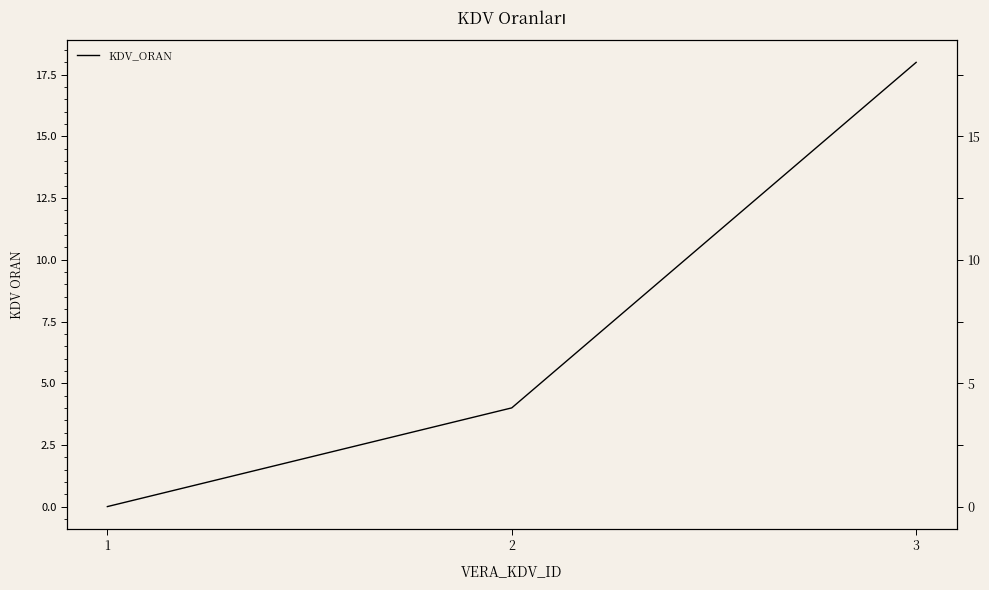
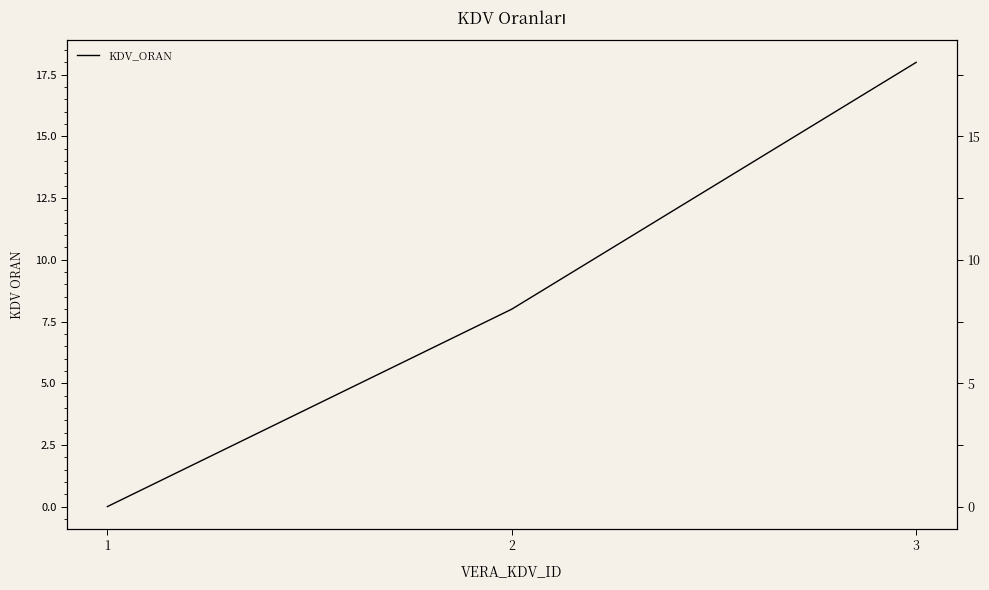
2: 4 -> 8
